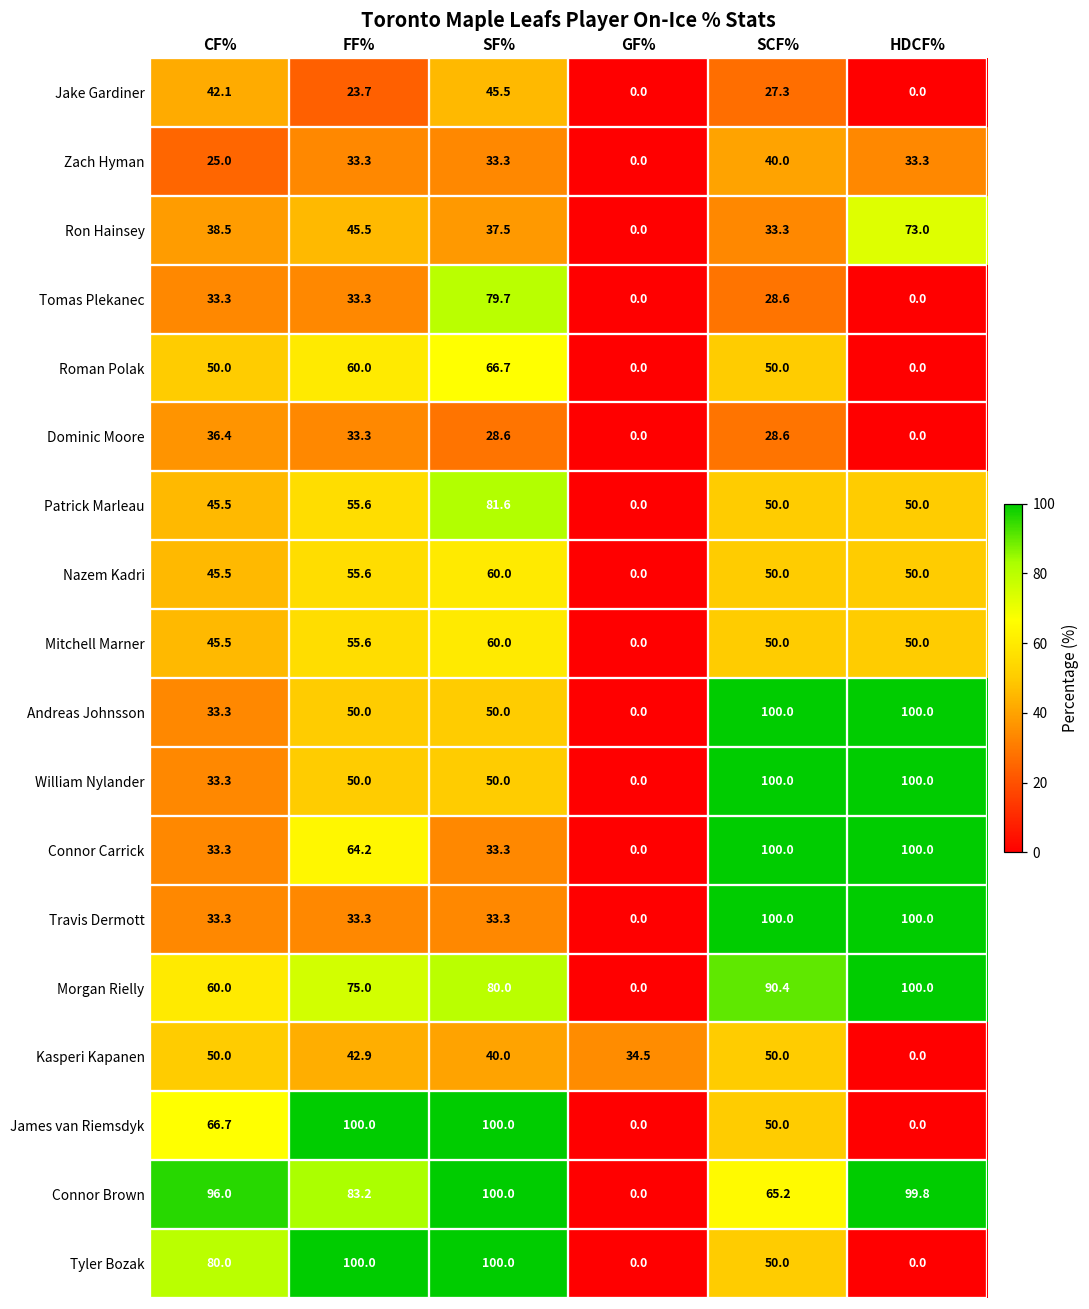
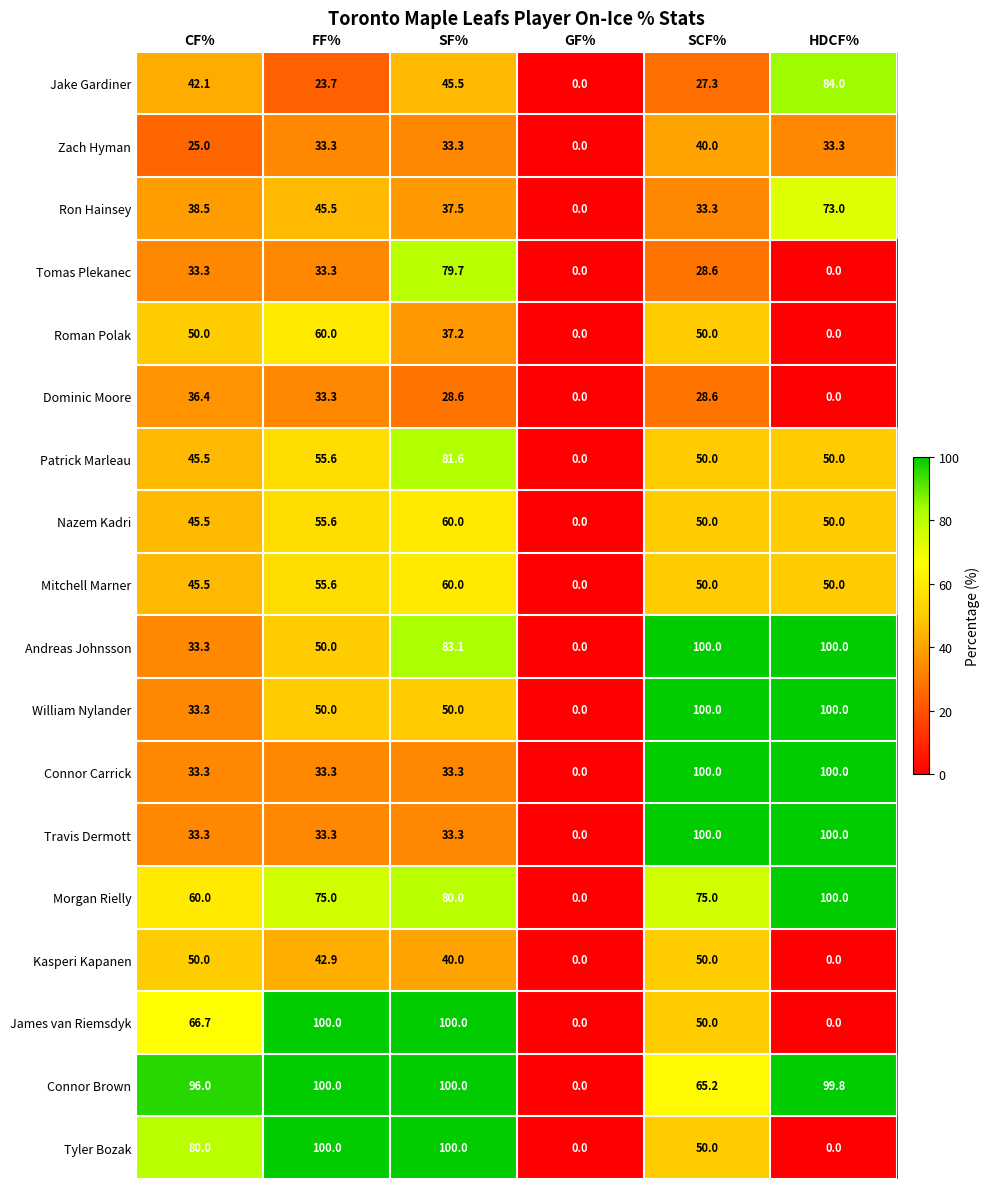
Jake Gardiner, HDCF%: 0.0 -> 84.0
Roman Polak, SF%: 66.7 -> 37.2
Andreas Johnsson, SF%: 50.0 -> 83.1
Connor Carrick, FF%: 64.2 -> 33.3
Morgan Rielly, SCF%: 90.4 -> 75.0
Kasperi Kapanen, GF%: 34.5 -> 0.0
Connor Brown, FF%: 83.2 -> 100.0
